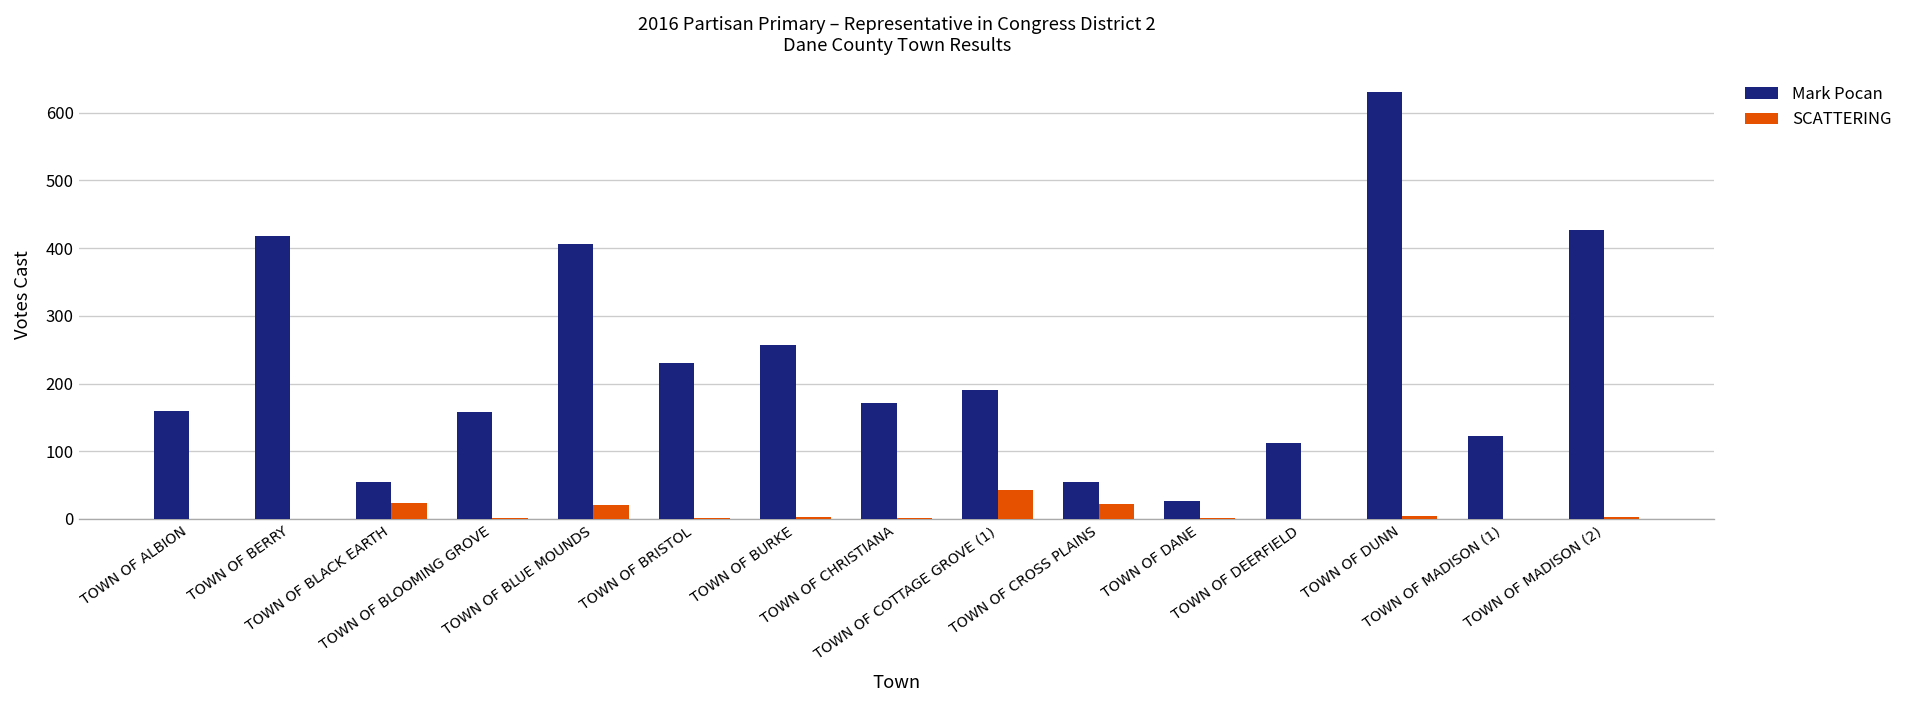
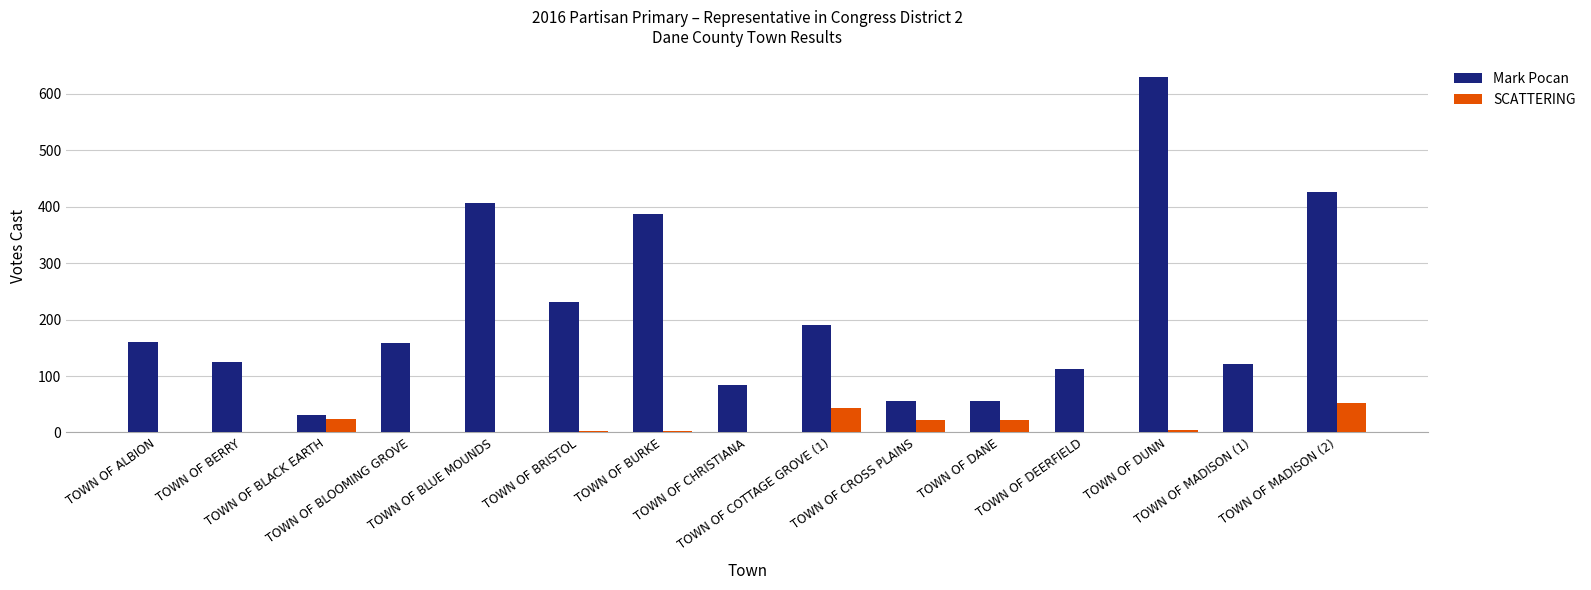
Mark Pocan, TOWN OF BERRY: 420 -> 120
Mark Pocan, TOWN OF BLACK EARTH: 50 -> 30
SCATTERING, TOWN OF BLUE MOUNDS: 20 -> 0
Mark Pocan, TOWN OF BURKE: 260 -> 390
Mark Pocan, TOWN OF CHRISTIANA: 170 -> 80
Mark Pocan, TOWN OF DANE: 30 -> 60
SCATTERING, TOWN OF DANE: 0 -> 20
SCATTERING, TOWN OF MADISON (2): 0 -> 50
